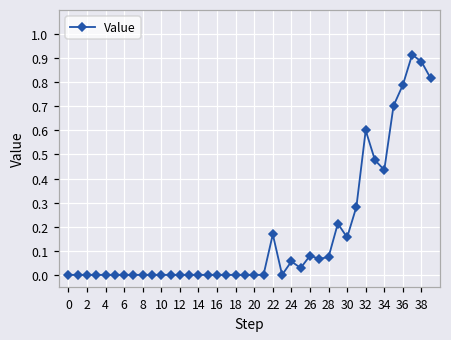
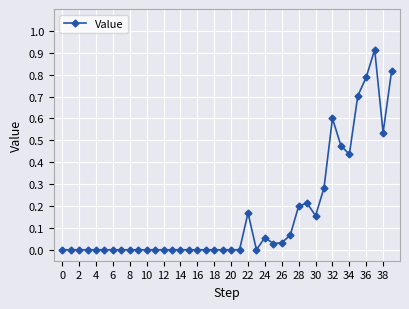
26: 0.08 -> 0.03
28: 0.07 -> 0.20
38: 0.89 -> 0.54
